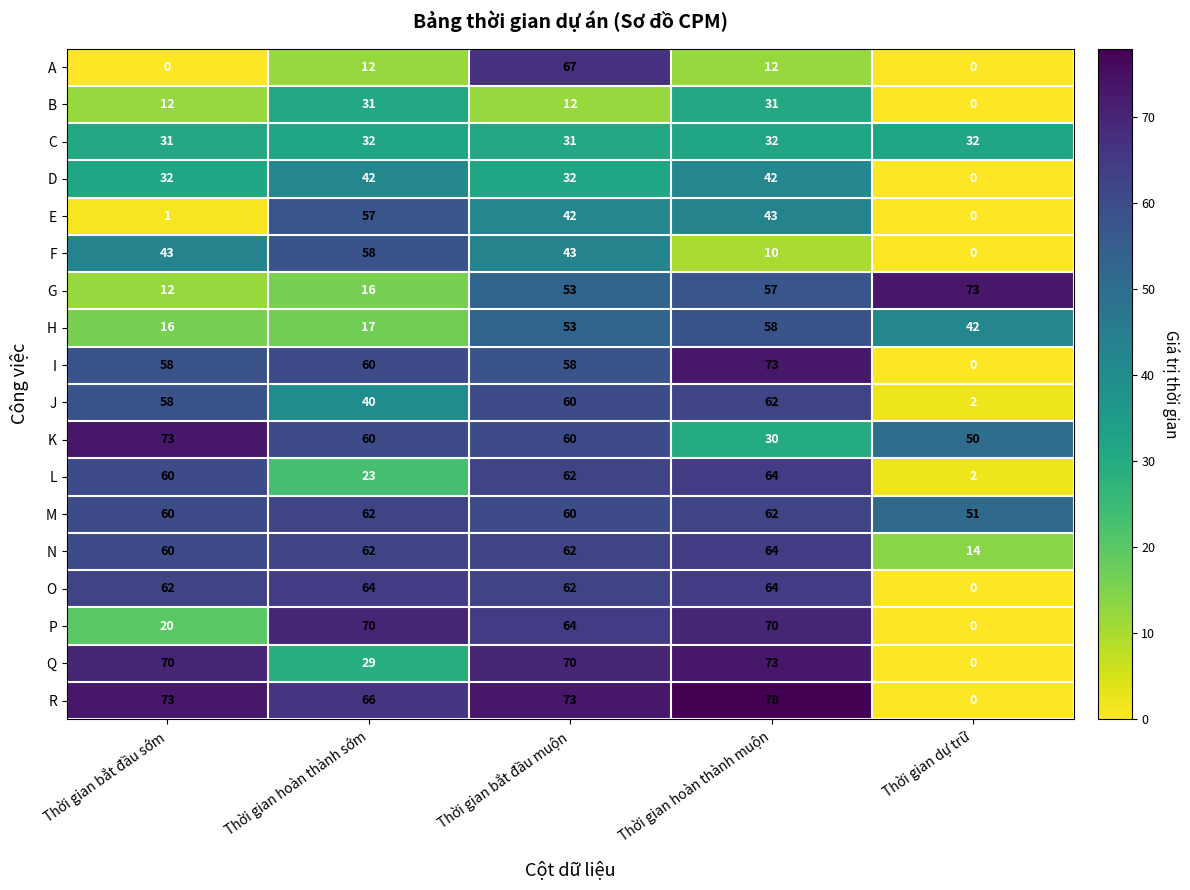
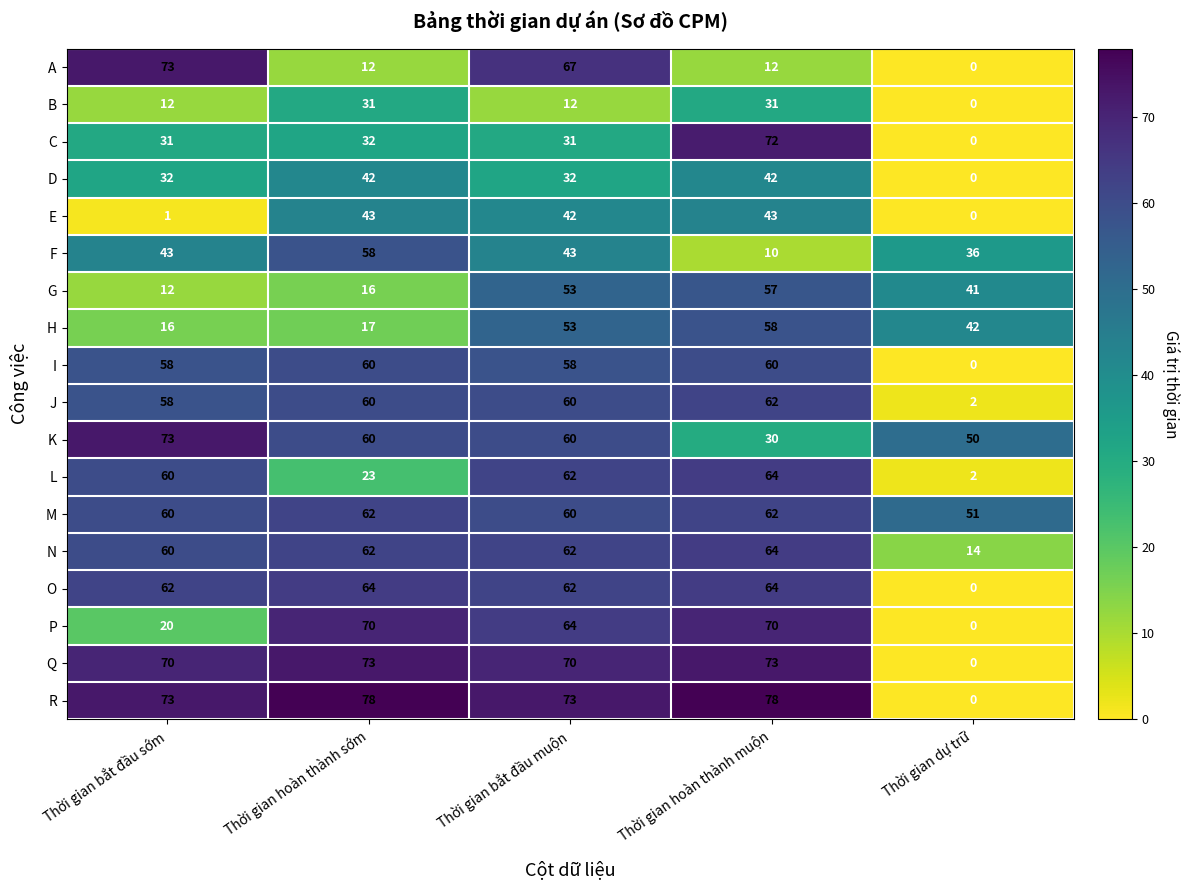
A, Thời gian bắt đầu sớm: 0 -> 73
C, Thời gian hoàn thành muộn: 32 -> 72
C, Thời gian dự trữ: 32 -> 0
E, Thời gian hoàn thành sớm: 57 -> 43
F, Thời gian dự trữ: 0 -> 36
G, Thời gian dự trữ: 73 -> 41
I, Thời gian hoàn thành muộn: 73 -> 60
J, Thời gian hoàn thành sớm: 40 -> 60
Q, Thời gian hoàn thành sớm: 29 -> 73
R, Thời gian hoàn thành sớm: 66 -> 78
